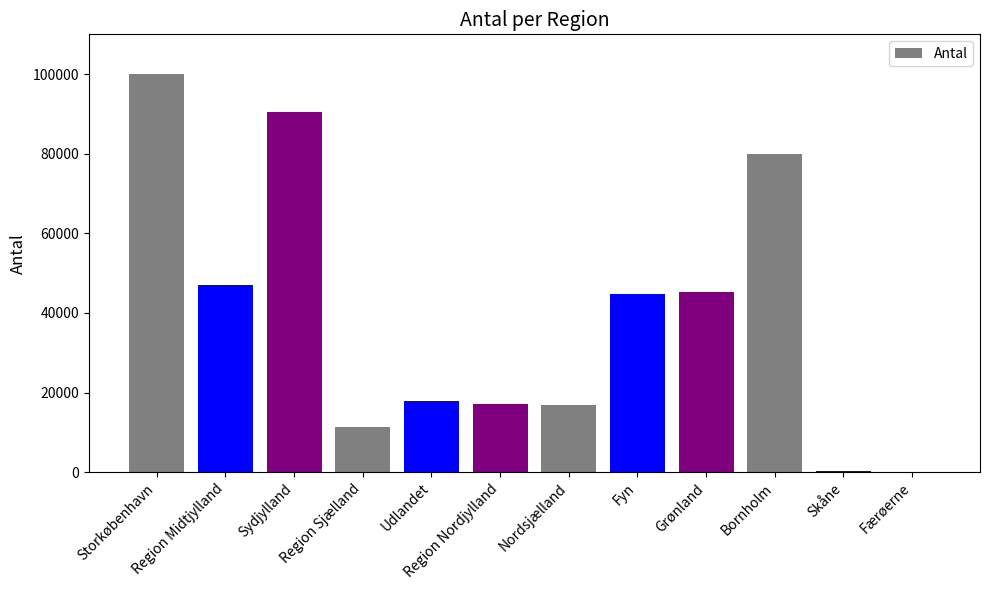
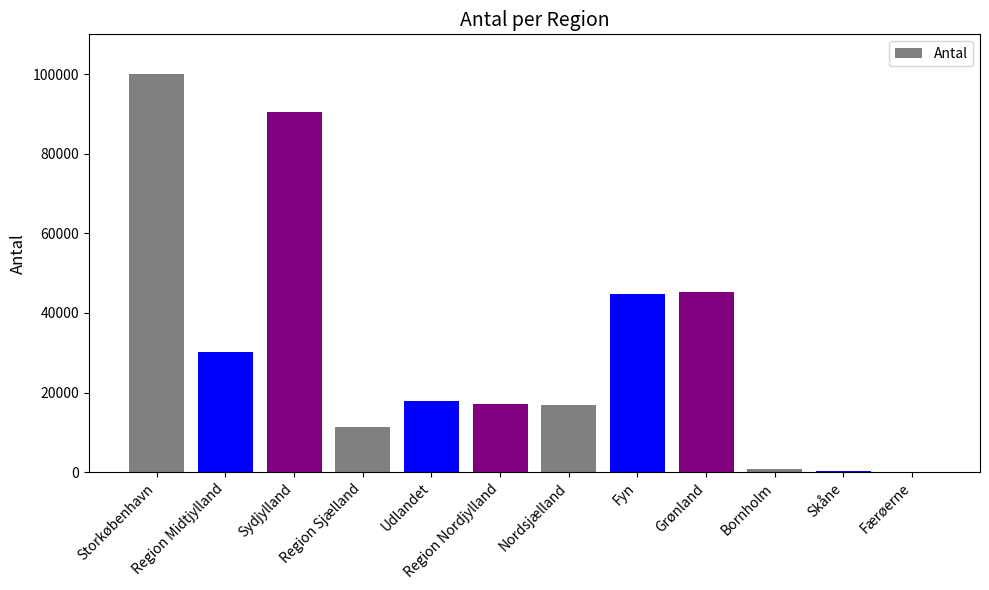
Region Midtjylland: 47000 -> 30000
Bornholm: 80000 -> 1000
